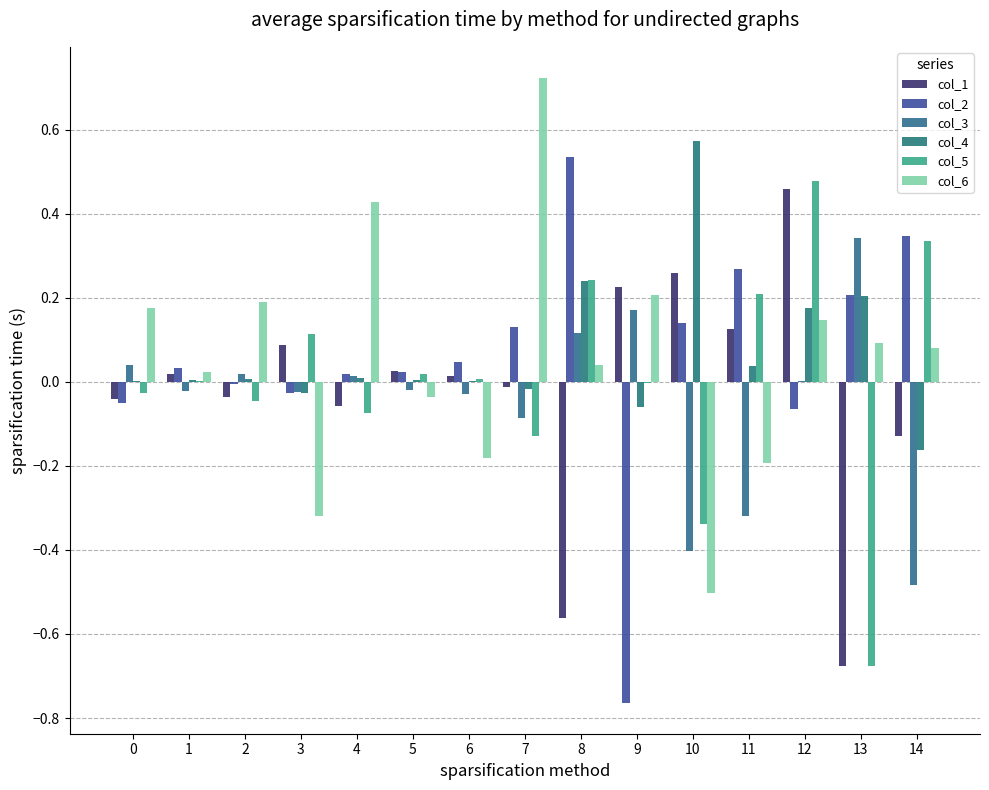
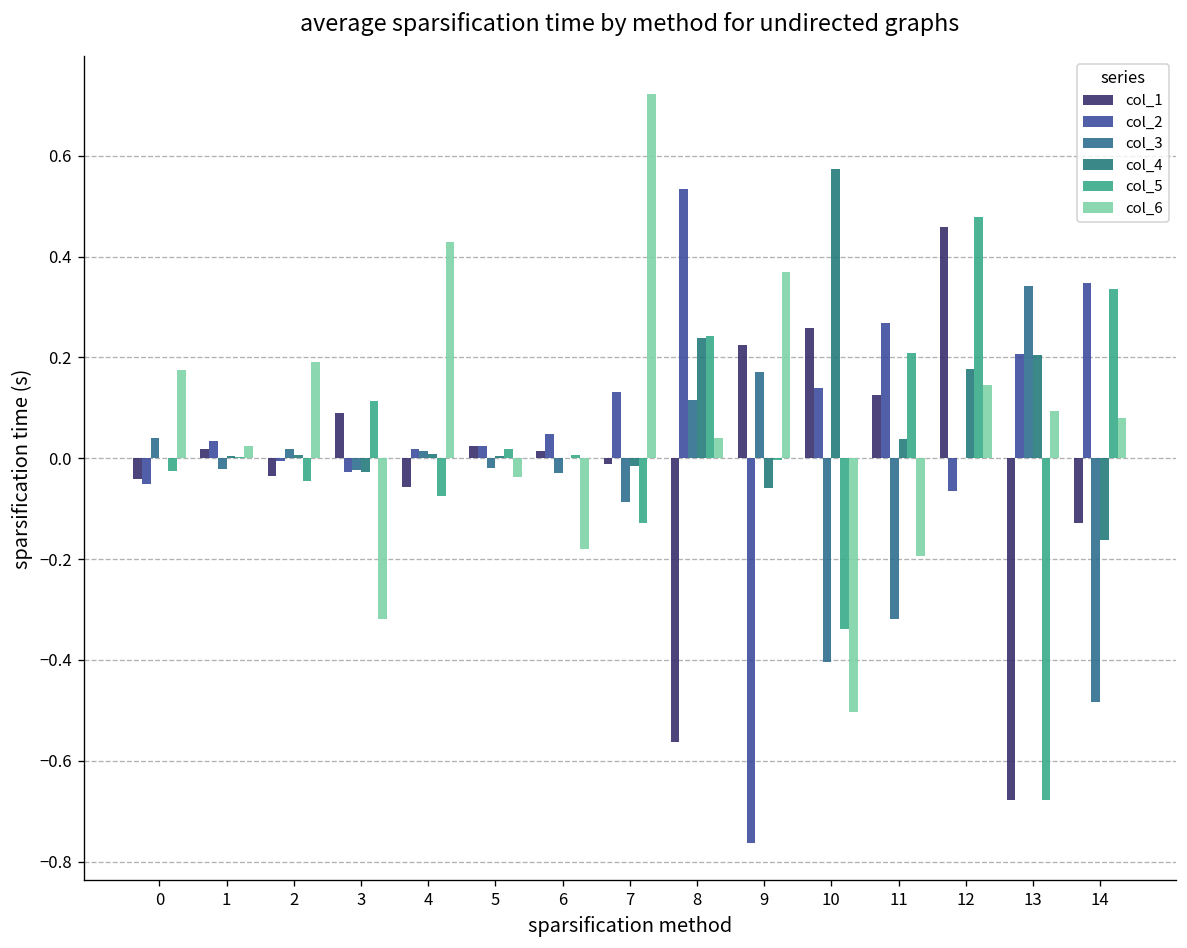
col_6, 9: 0.21 -> 0.37
